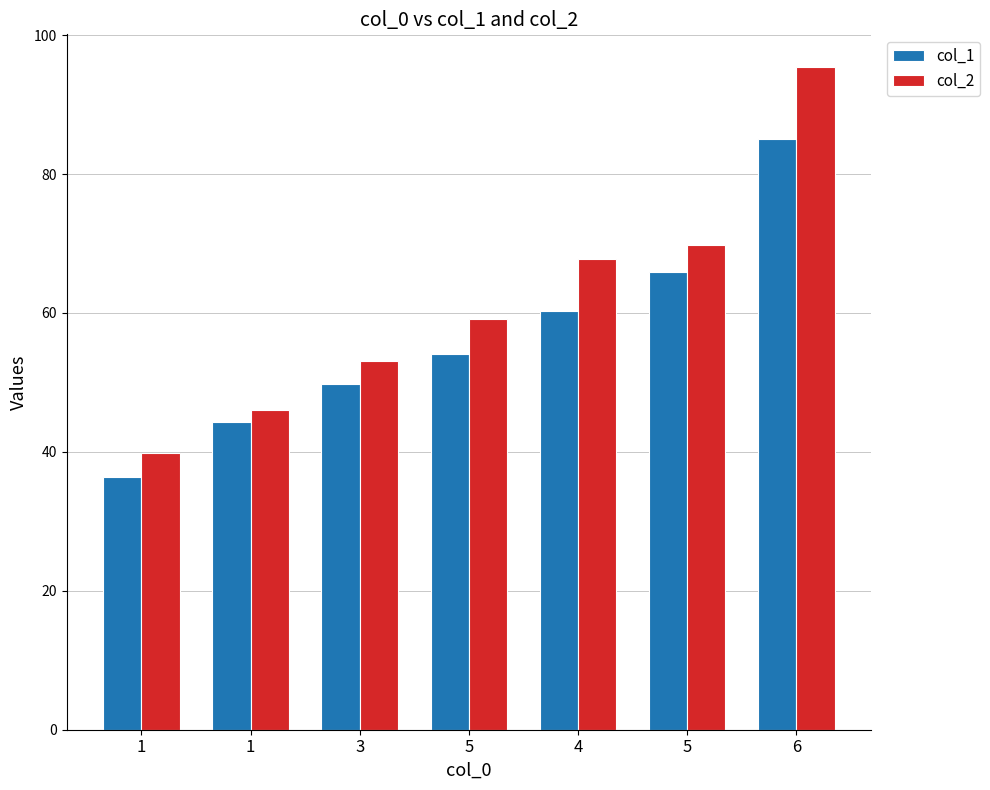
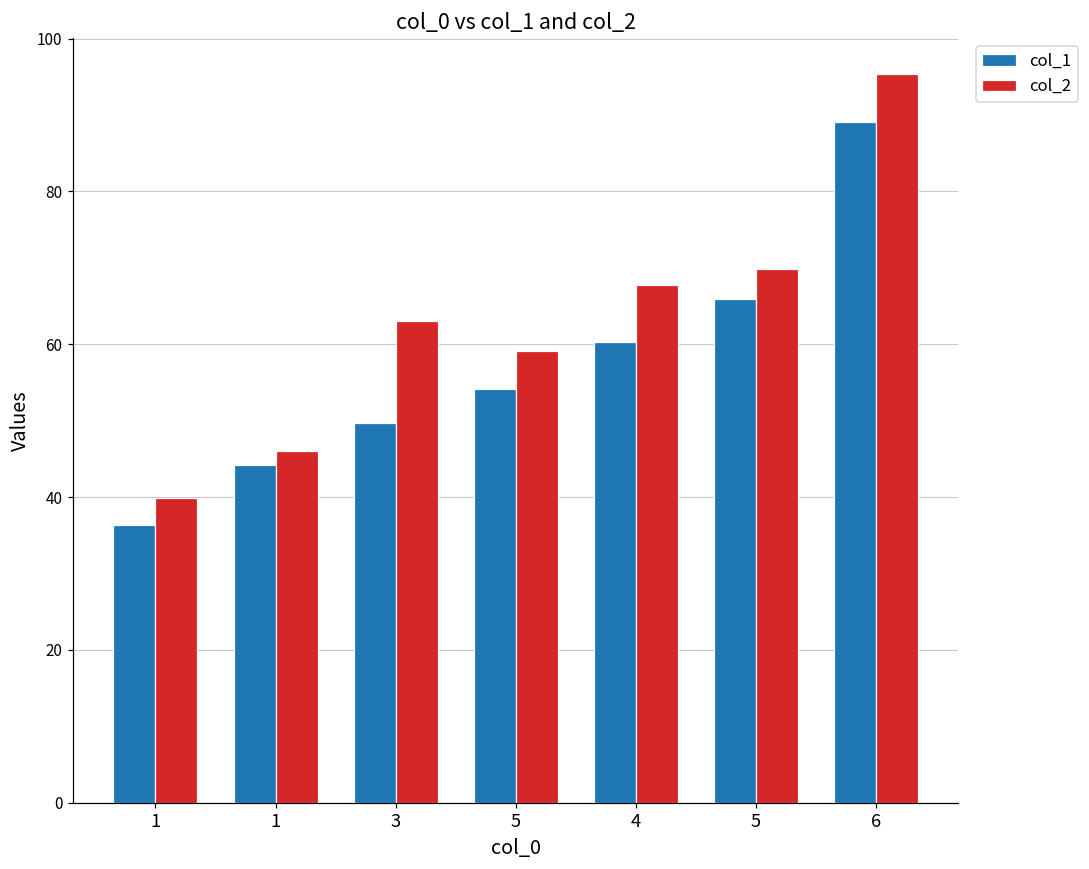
col_2, 3: 53 -> 63
col_1, 6: 85 -> 89
